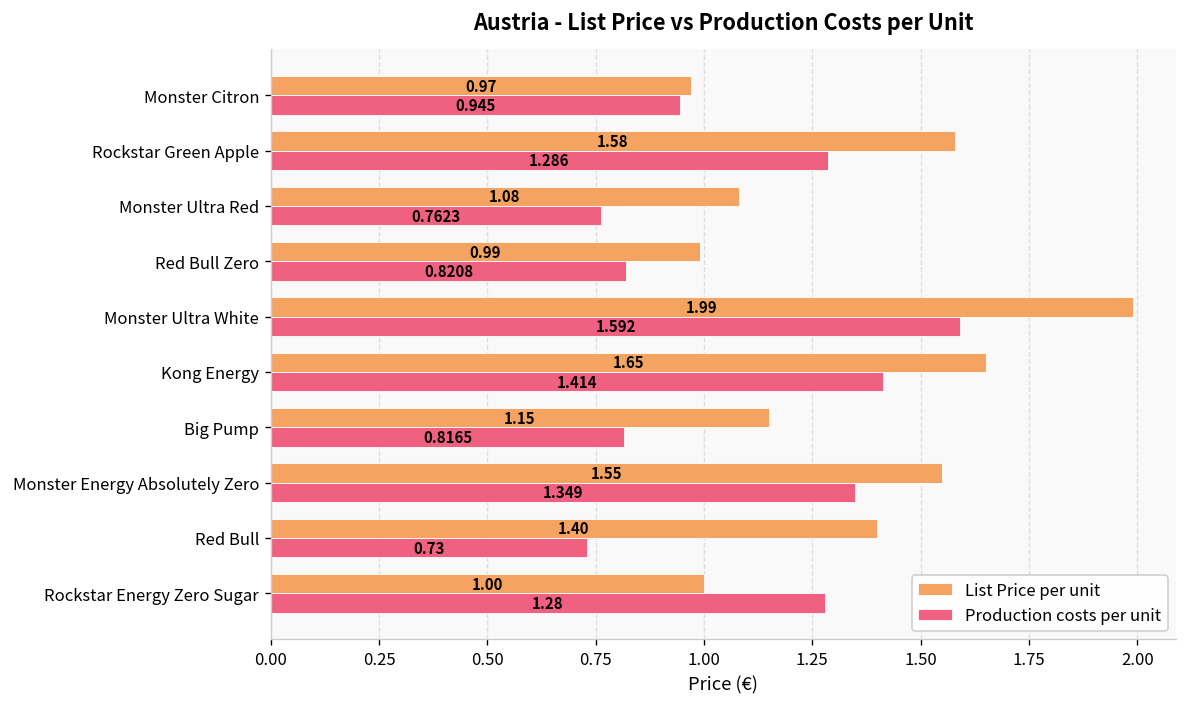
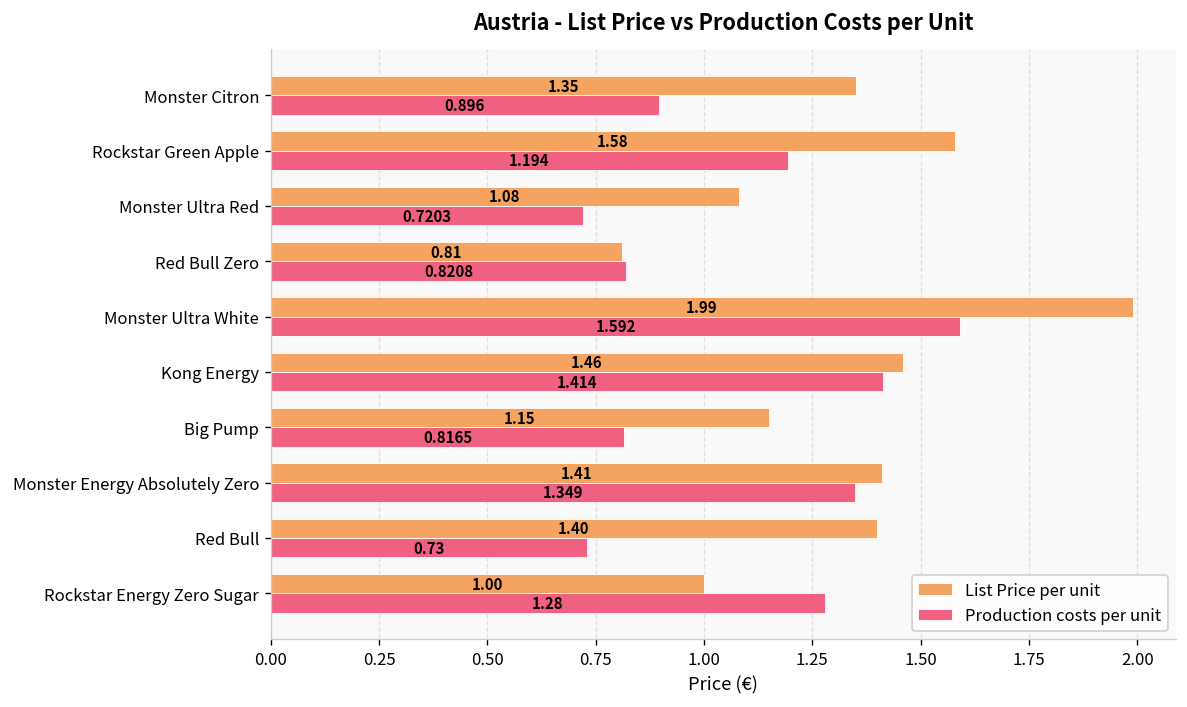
List Price per unit, Monster Citron: 0.97 -> 1.35
Production costs per unit, Monster Citron: 0.945 -> 0.896
Production costs per unit, Rockstar Green Apple: 1.286 -> 1.194
Production costs per unit, Monster Ultra Red: 0.7623 -> 0.7203
List Price per unit, Red Bull Zero: 0.99 -> 0.81
List Price per unit, Kong Energy: 1.65 -> 1.46
List Price per unit, Monster Energy Absolutely Zero: 1.55 -> 1.41
